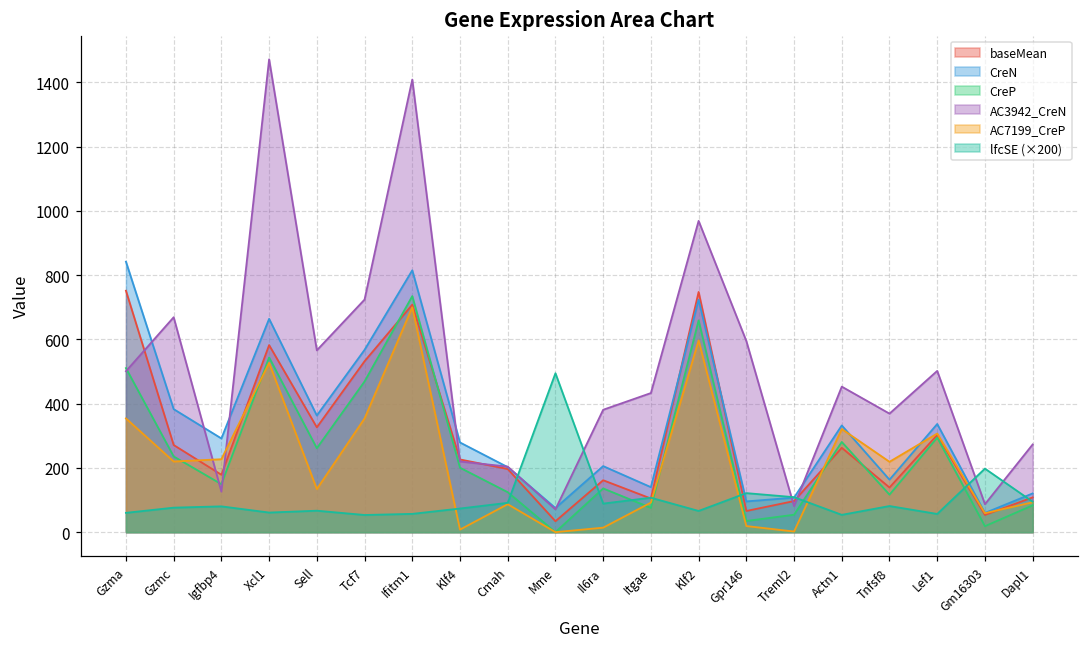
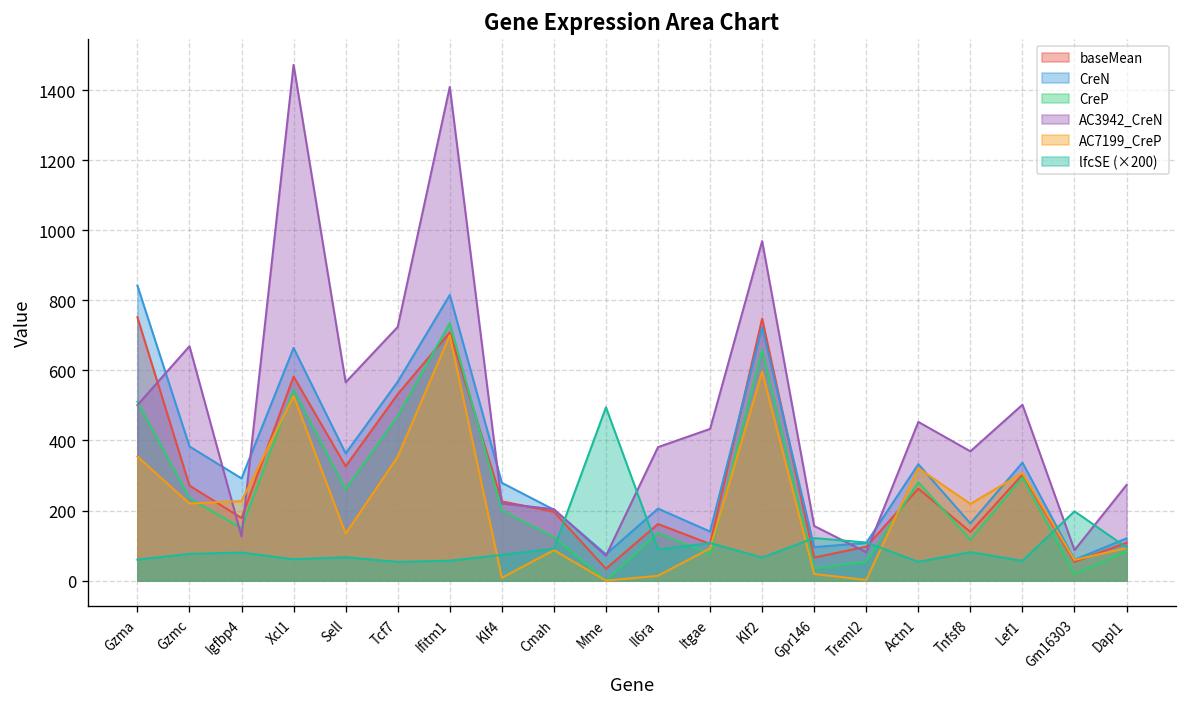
AC3942_CreN, Gpr146: 600 -> 160
